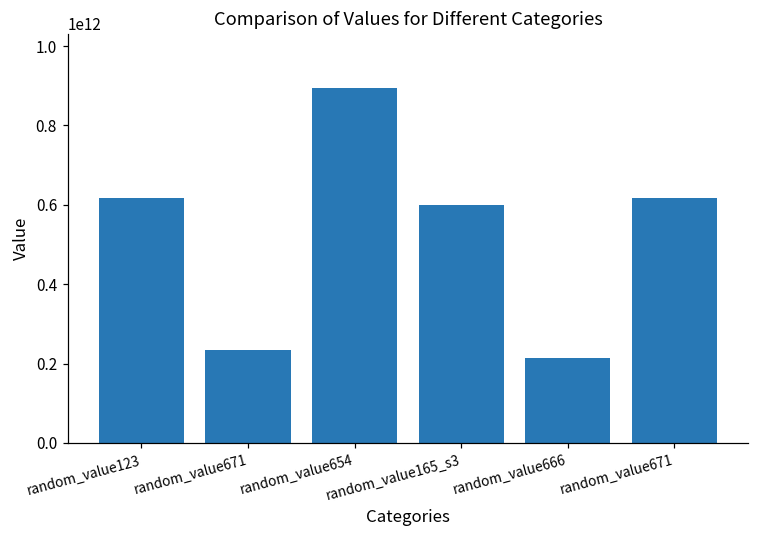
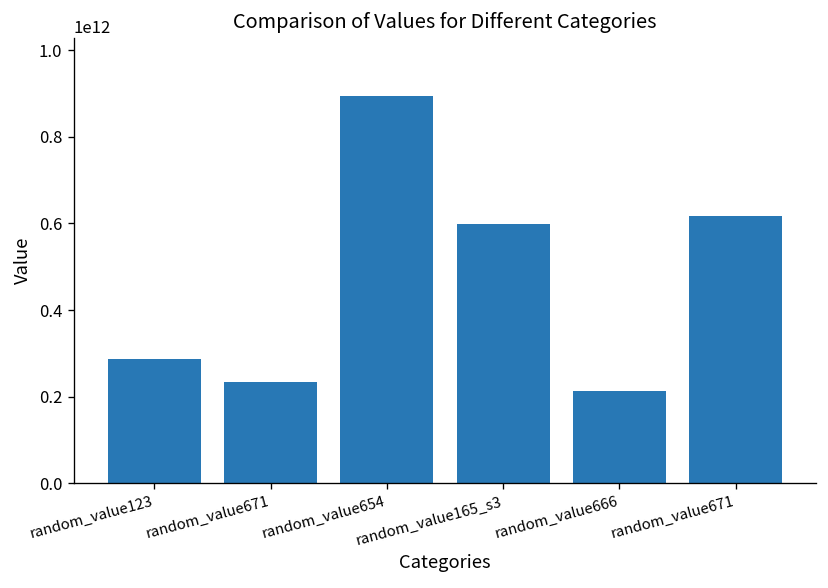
random_value123: 620000000000 -> 290000000000
